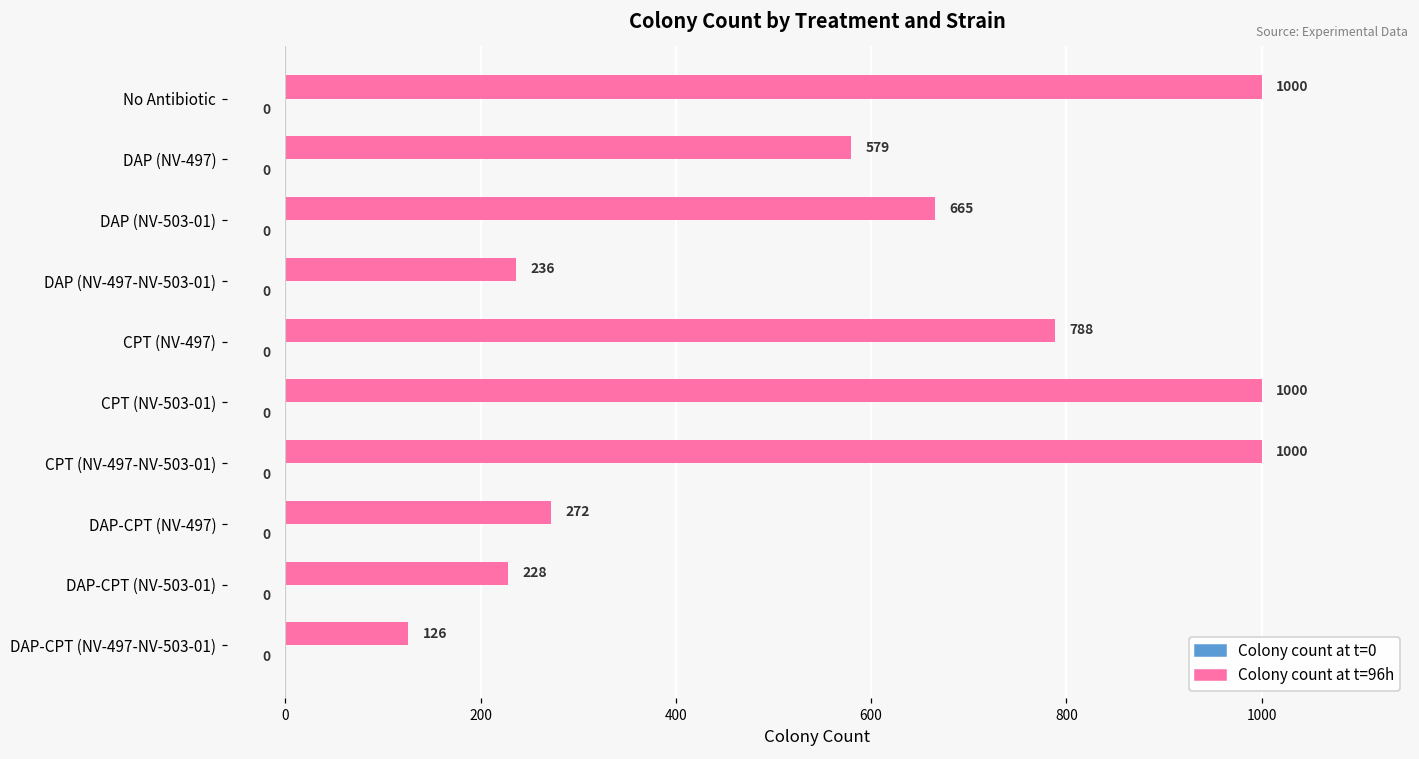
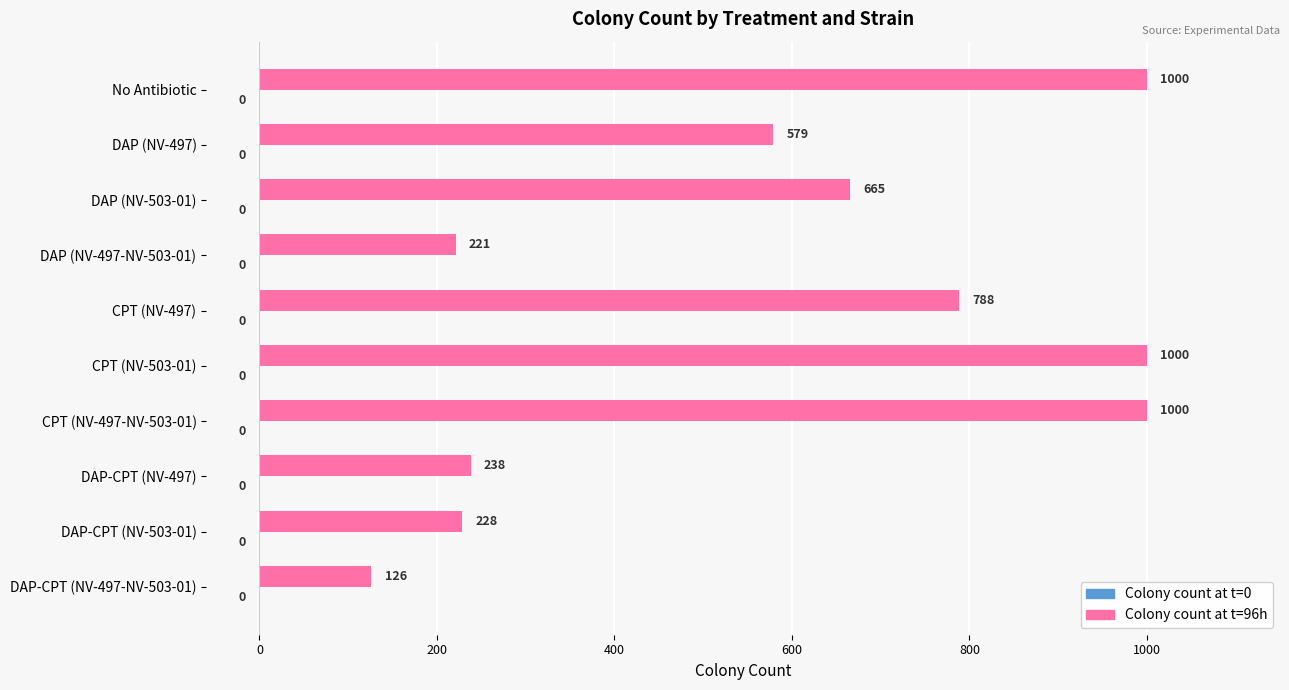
Colony count at t=96h, DAP (NV-497-NV-503-01): 236 -> 221
Colony count at t=96h, DAP-CPT (NV-497): 272 -> 238
